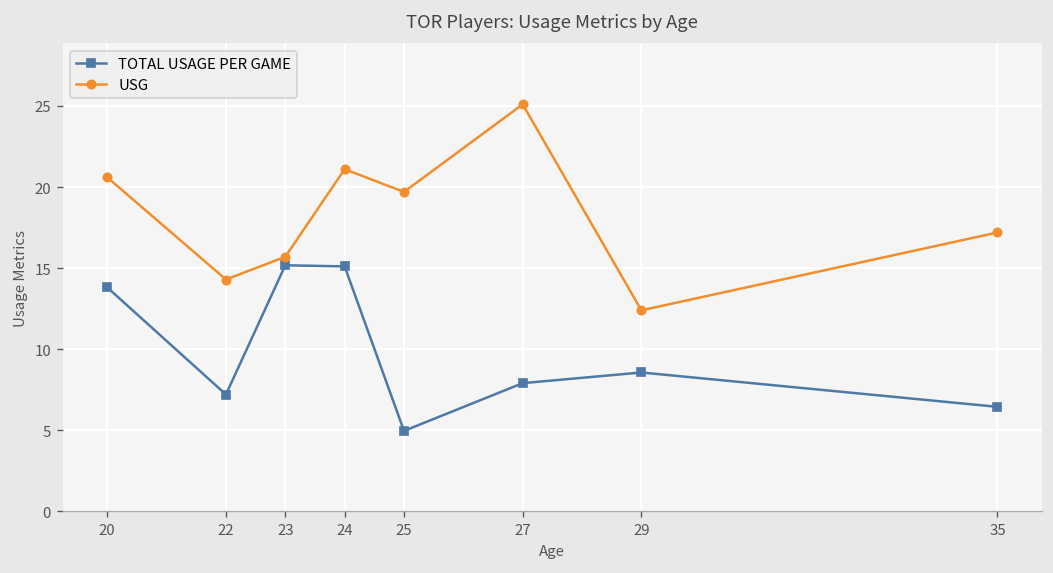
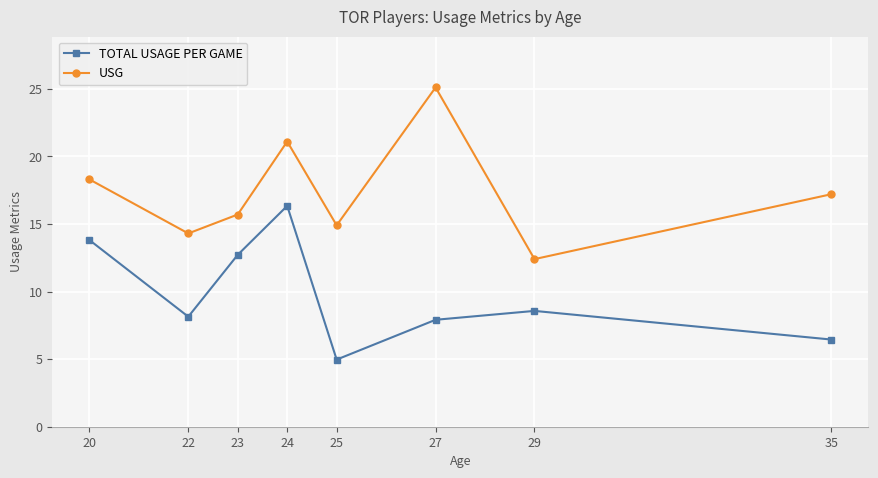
USG, 20: 20.6 -> 18.3
TOTAL USAGE PER GAME, 22: 7.2 -> 8.1
TOTAL USAGE PER GAME, 23: 15.2 -> 12.7
TOTAL USAGE PER GAME, 24: 15.1 -> 16.3
USG, 25: 19.7 -> 14.9
